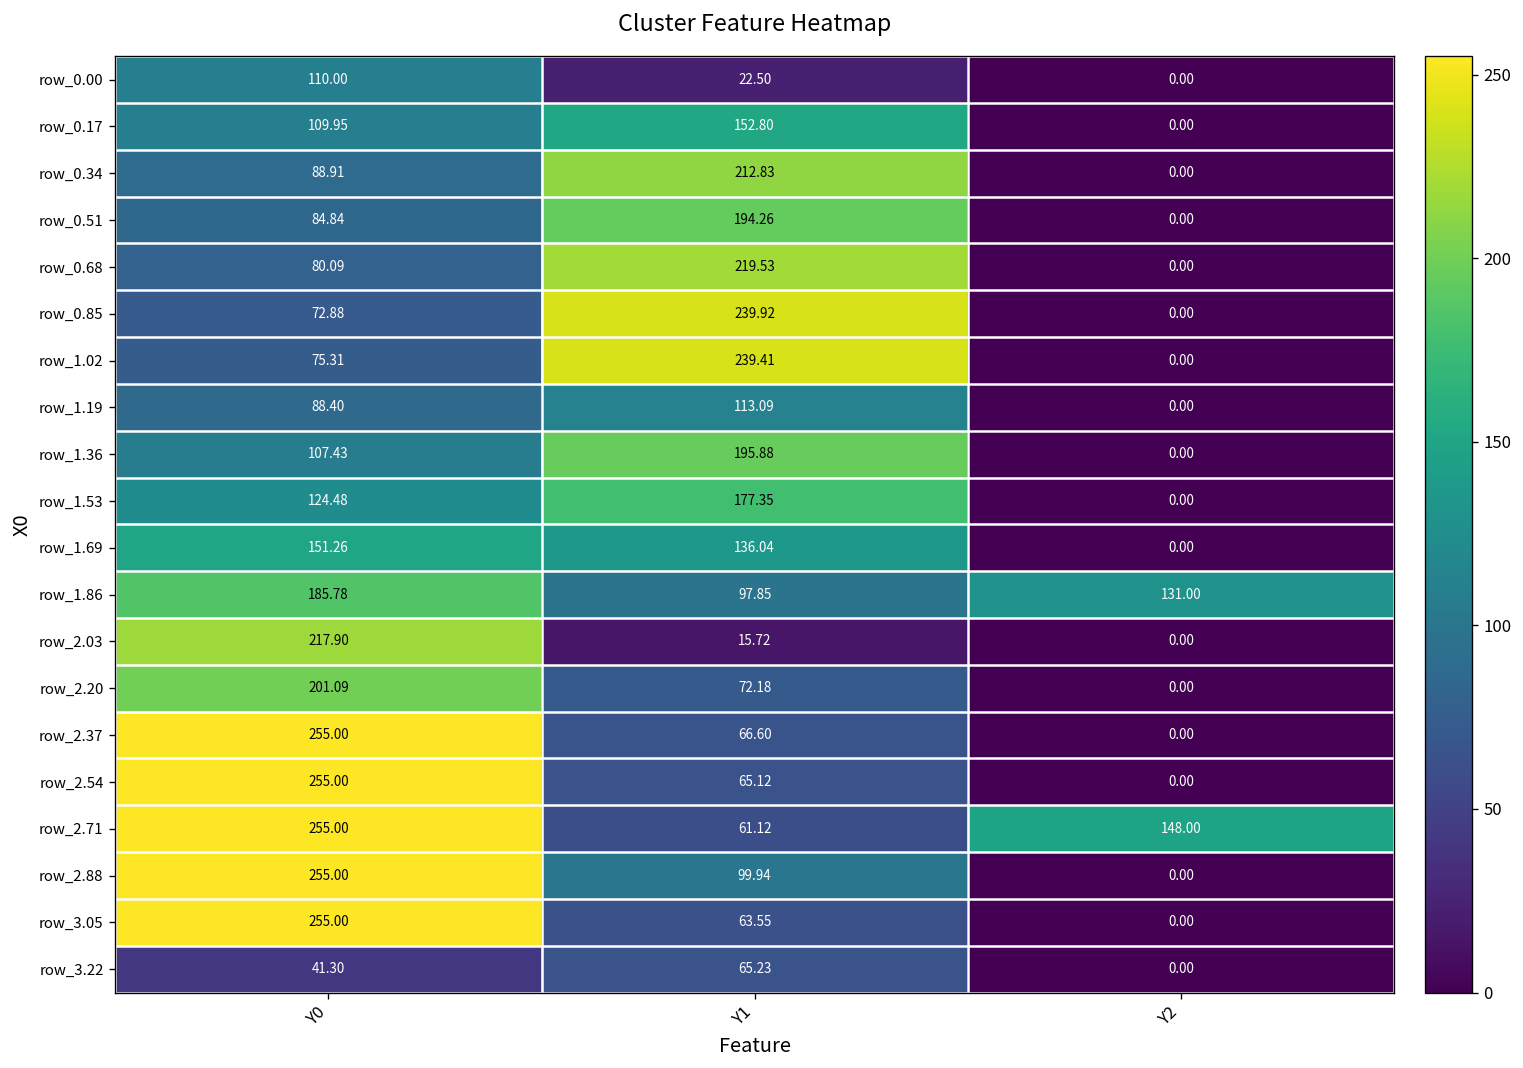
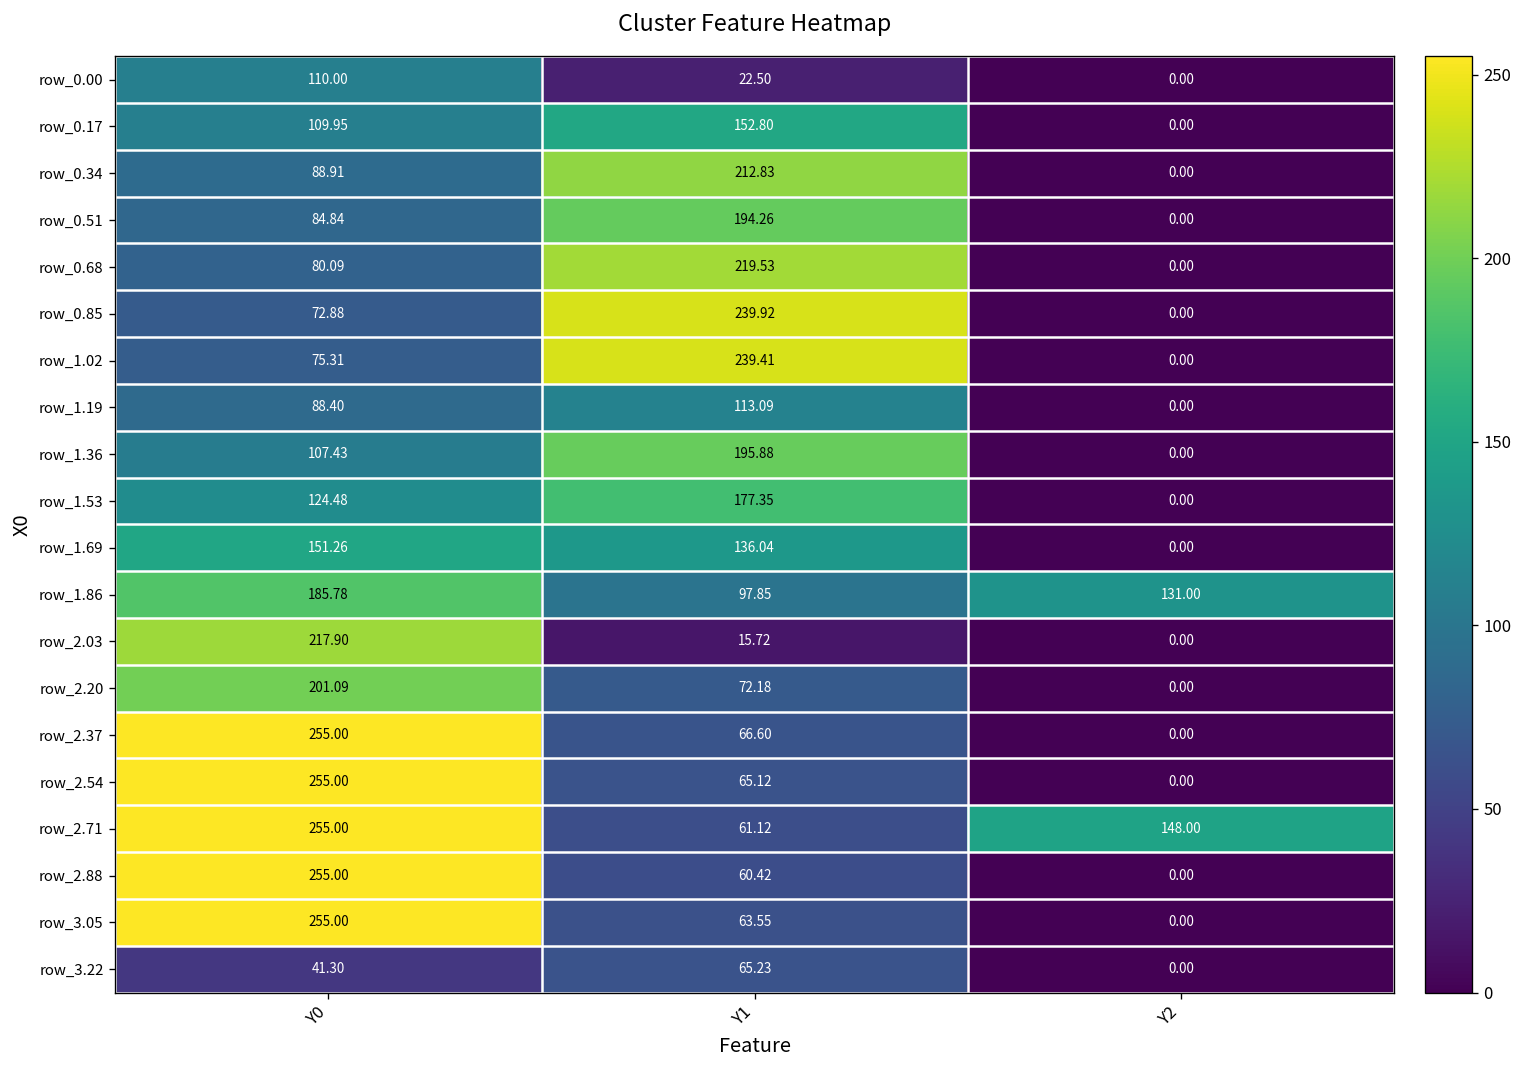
row_2.88, Y1: 99.94 -> 60.42
